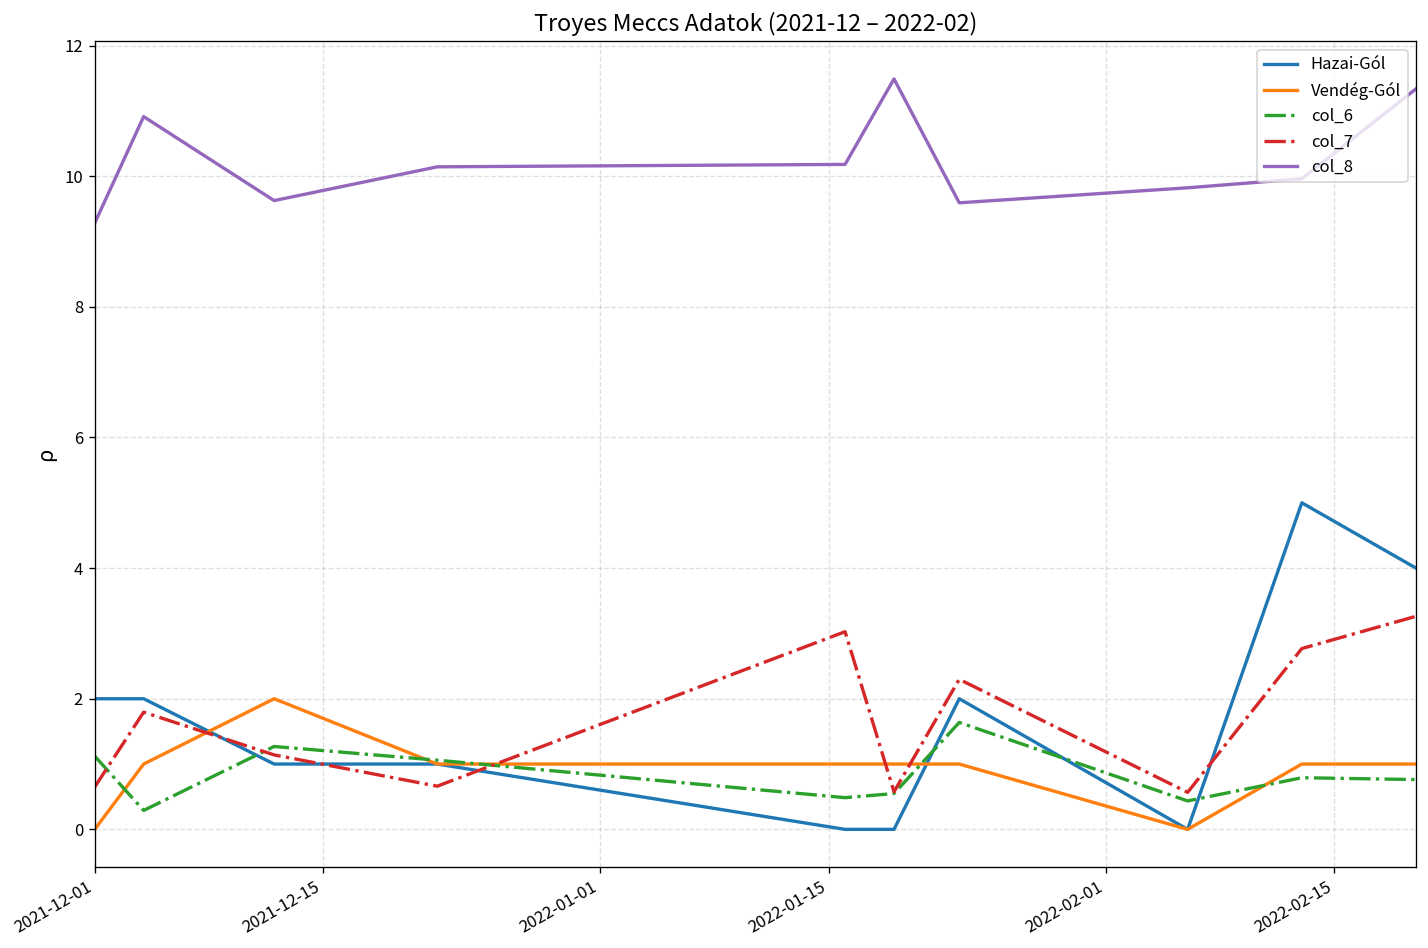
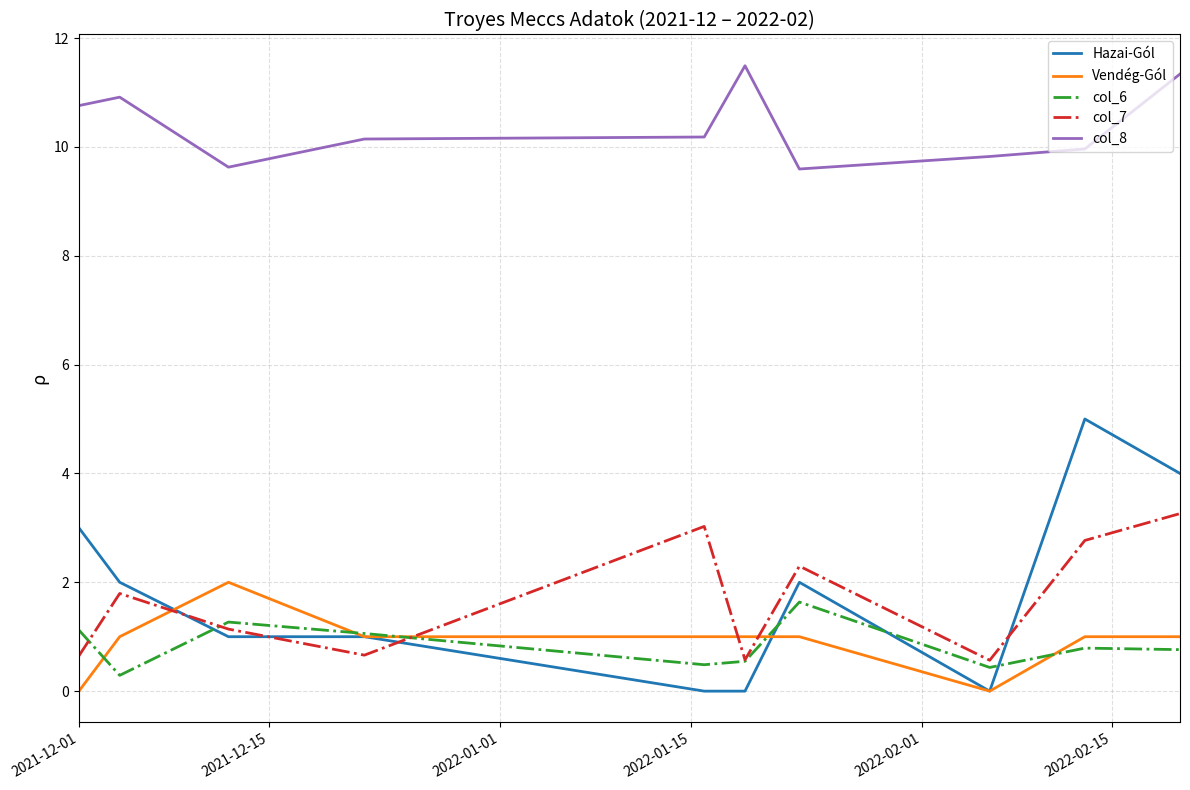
Hazai-Gól, 2021-12-01: 2 -> 3
col_8, 2021-12-01: 9.3 -> 10.8
